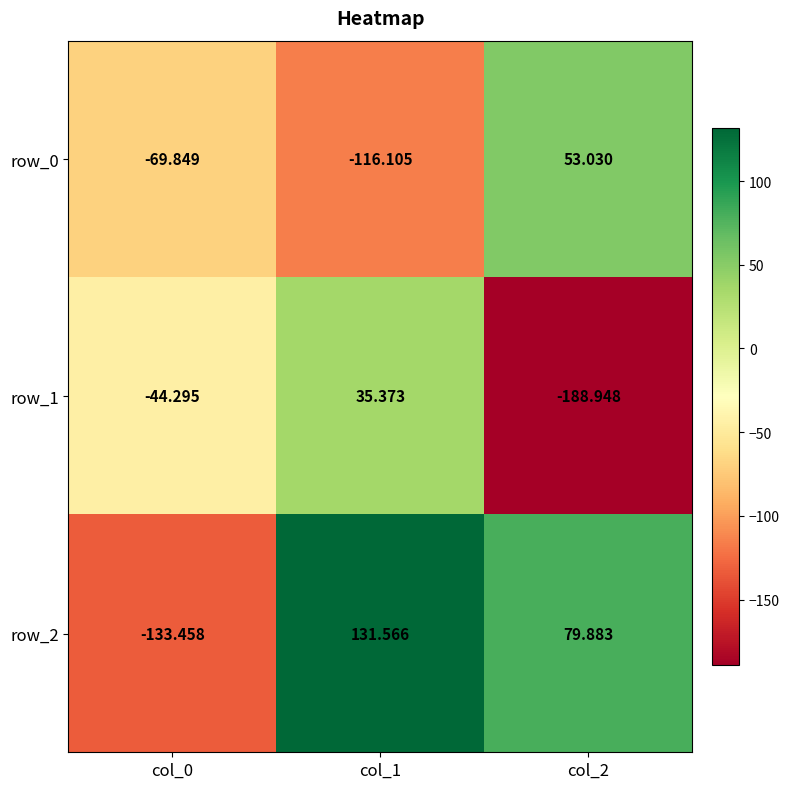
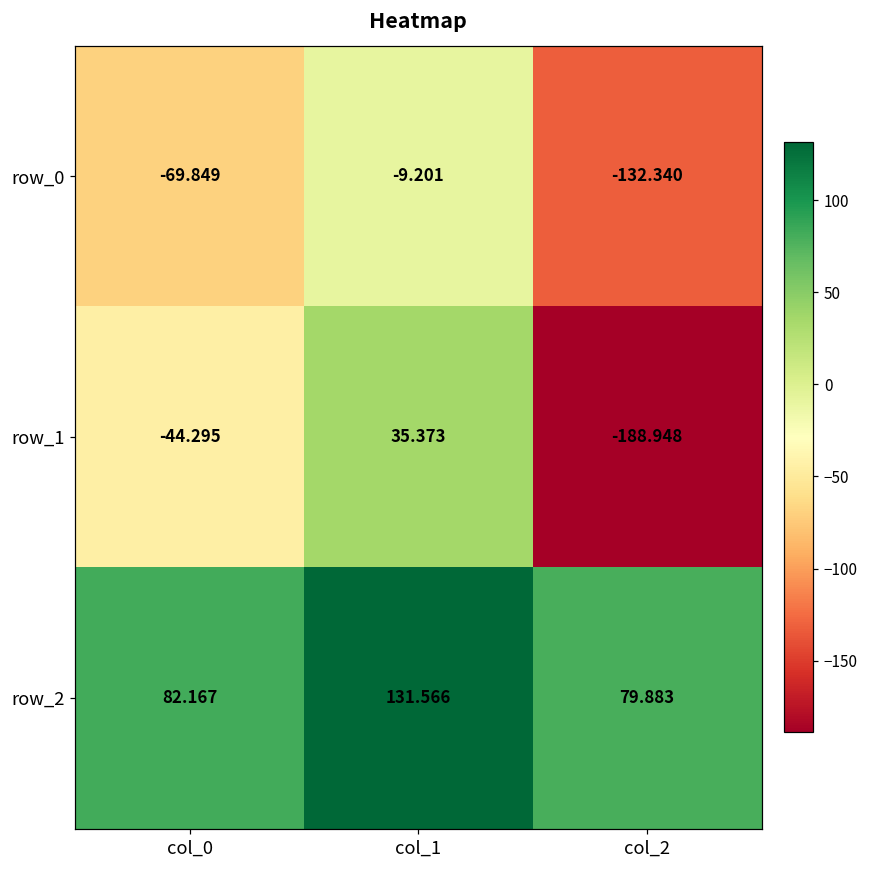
row_0, col_1: -116.105 -> -9.201
row_0, col_2: 53.030 -> -132.340
row_2, col_0: -133.458 -> 82.167
